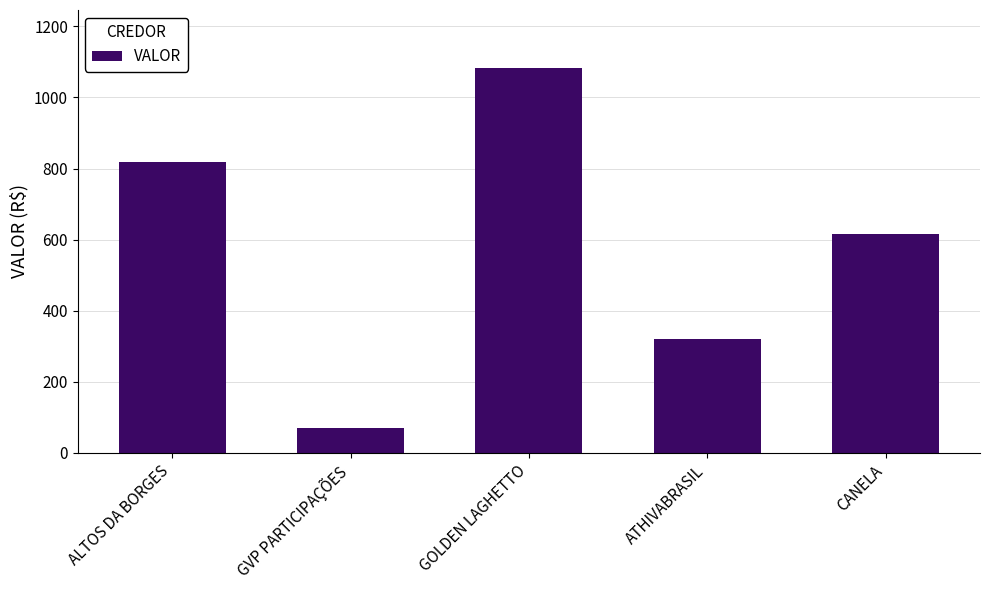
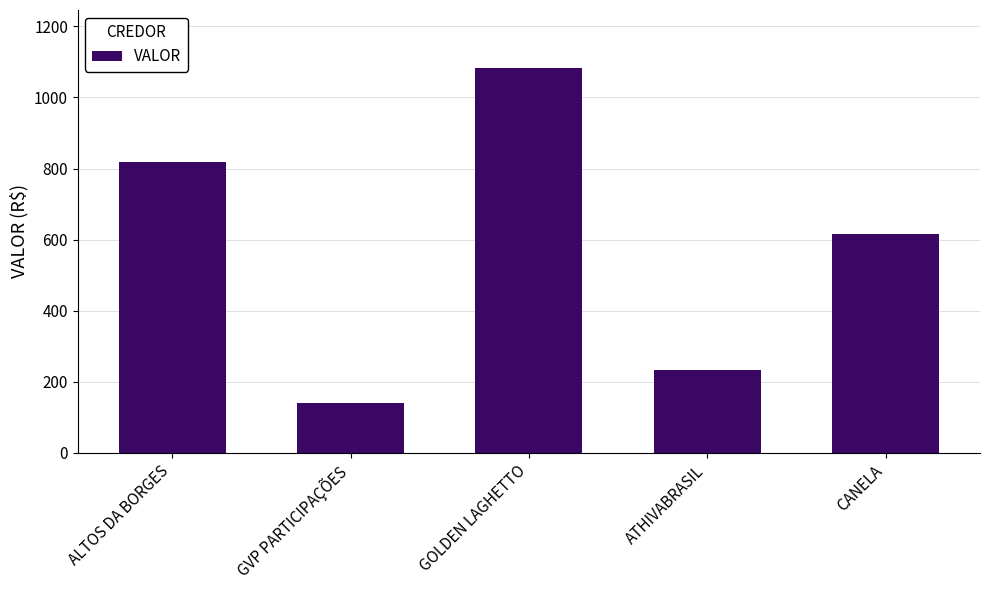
GVP PARTICIPAÇÕES: 70 -> 140
ATHIVABRASIL: 320 -> 230
